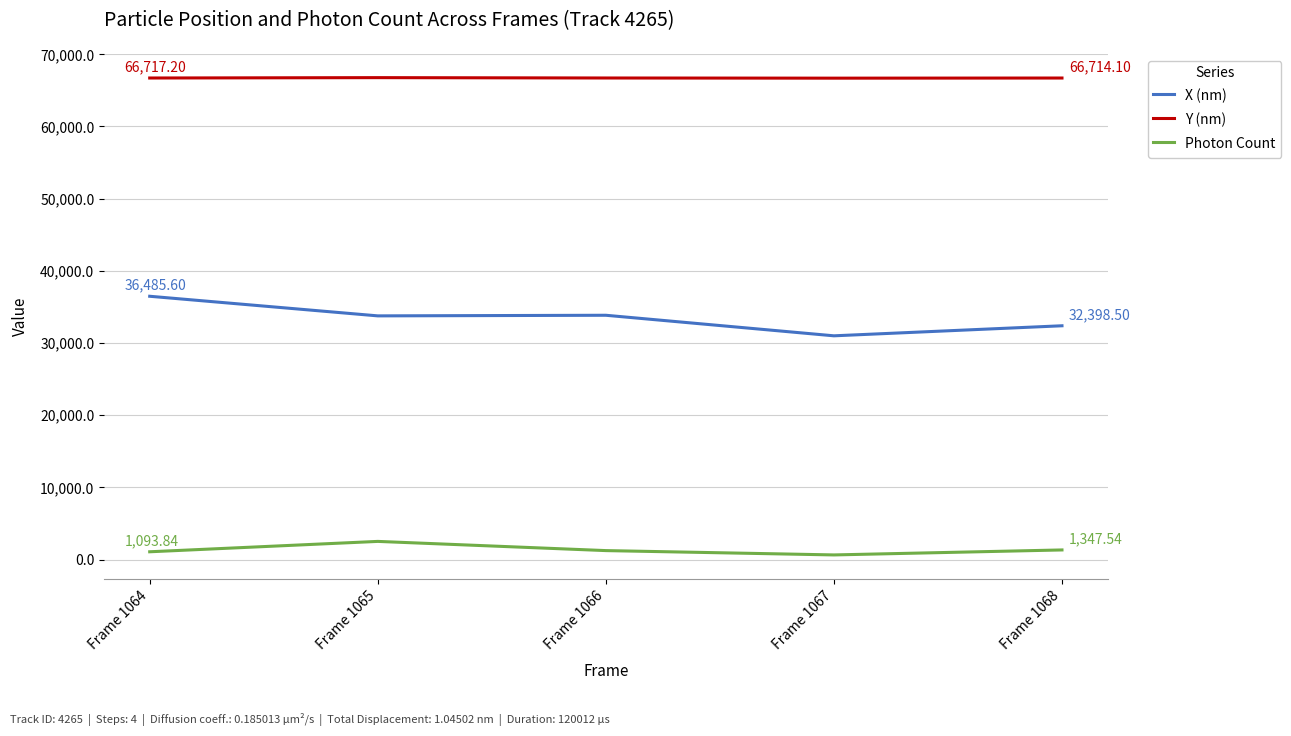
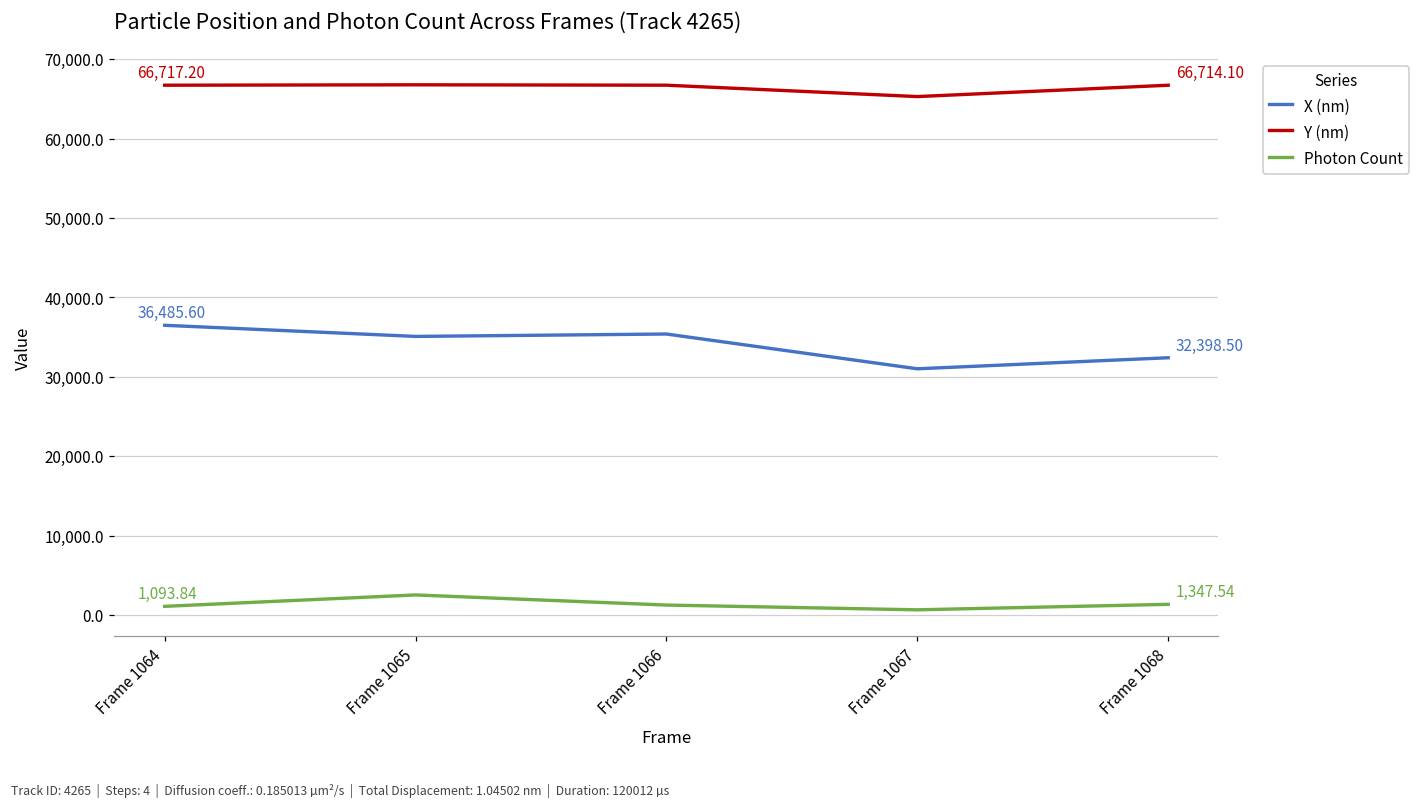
X (nm), Frame 1065: 34,000 -> 35,000
X (nm), Frame 1066: 34,000 -> 35,000
Y (nm), Frame 1067: 67,000 -> 65,000
